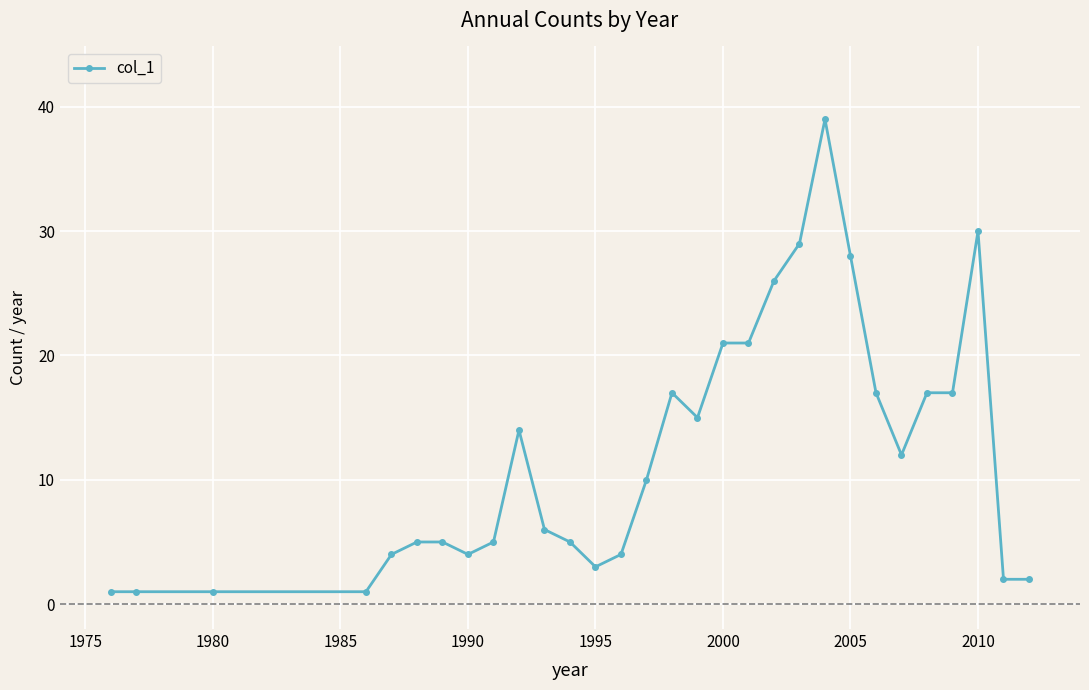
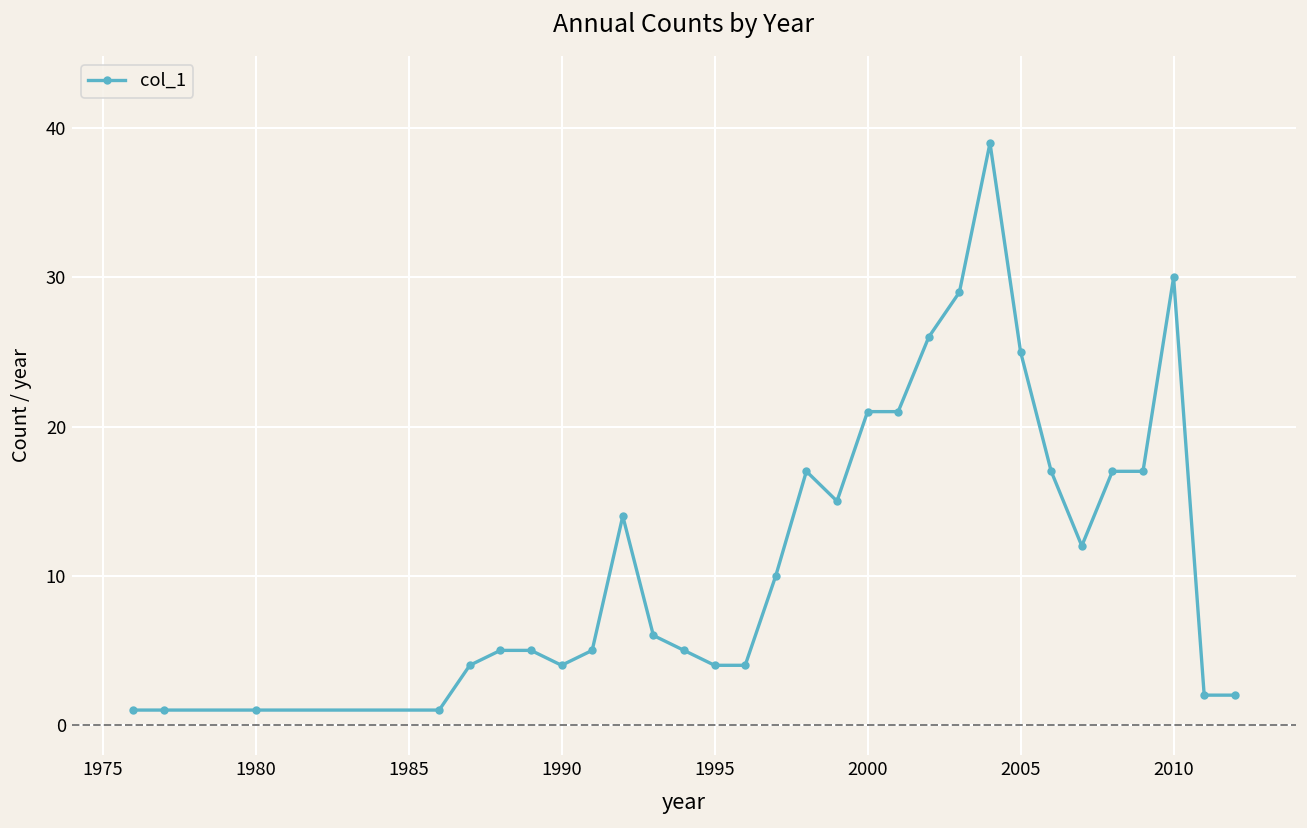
1995: 3 -> 4
2005: 28 -> 25
